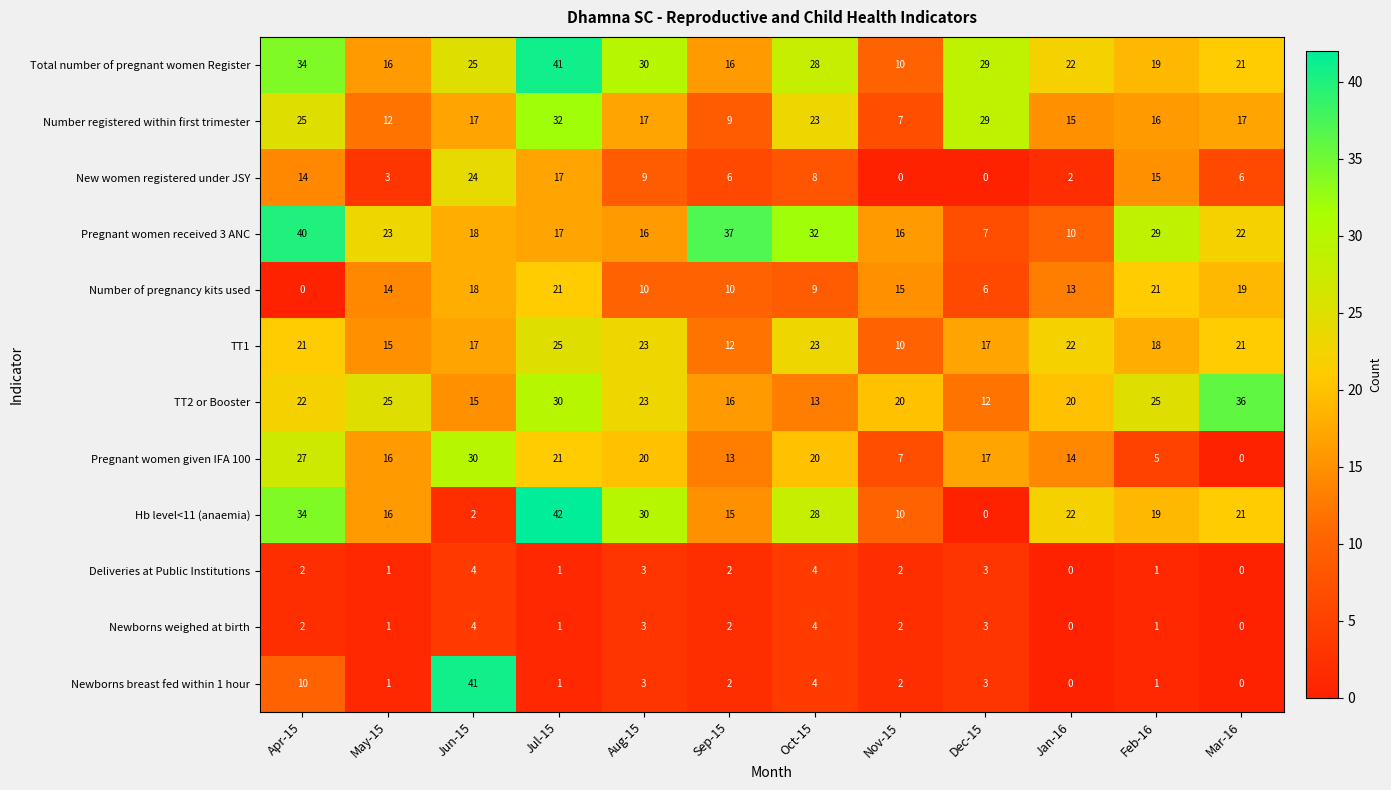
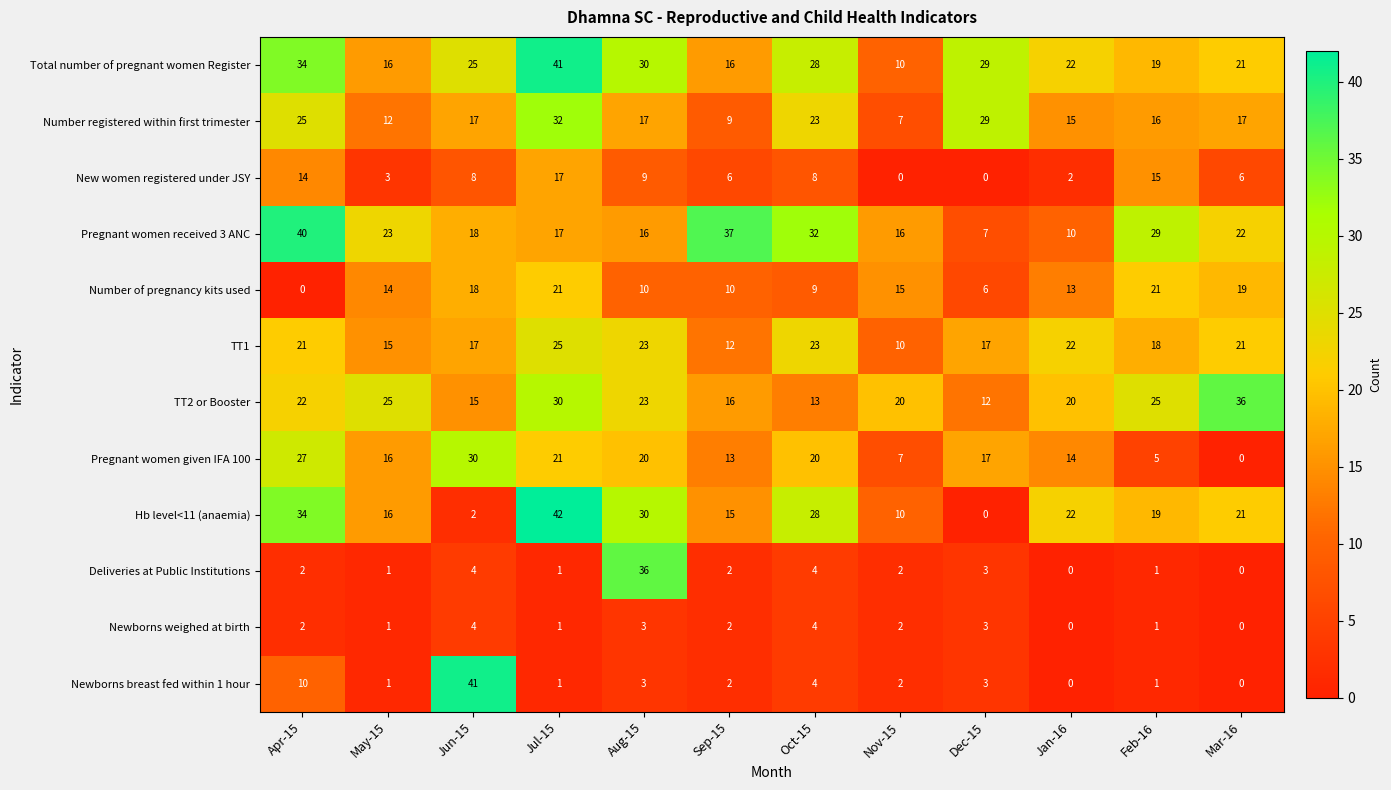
New women registered under JSY, Jun-15: 24 -> 8
Deliveries at Public Institutions, Aug-15: 3 -> 36
